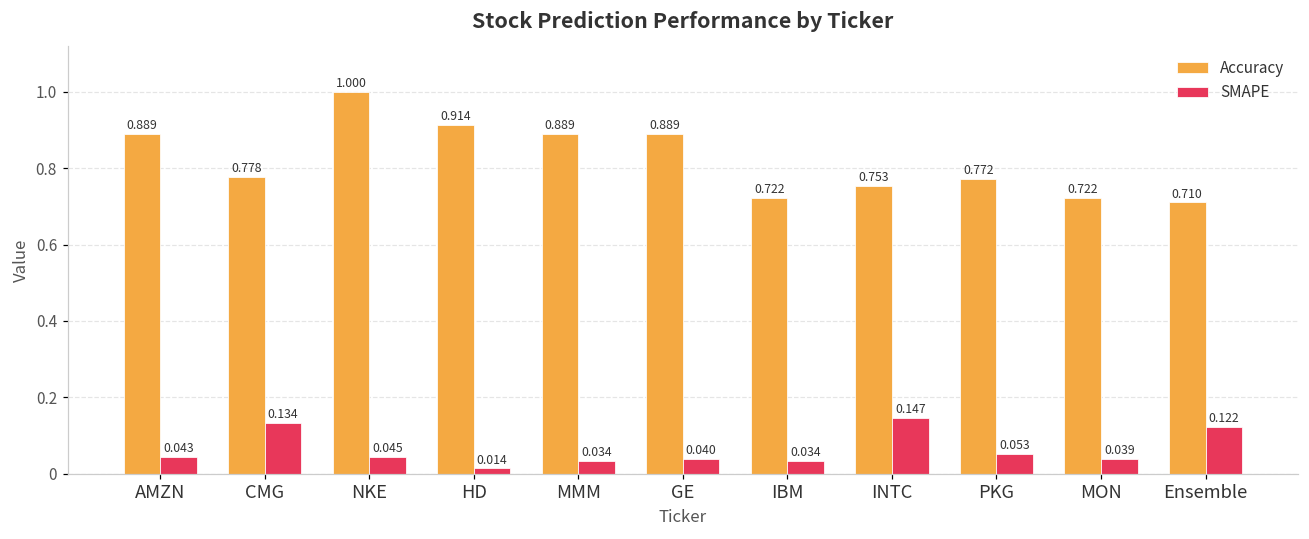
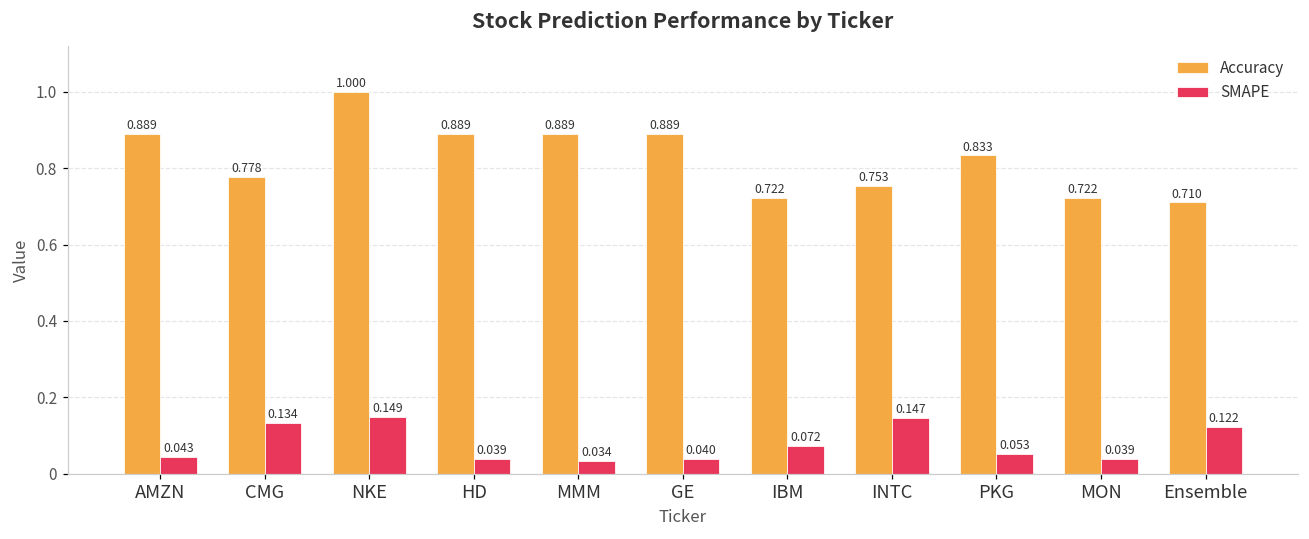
SMAPE, NKE: 0.045 -> 0.149
Accuracy, HD: 0.914 -> 0.889
SMAPE, HD: 0.014 -> 0.039
SMAPE, IBM: 0.034 -> 0.072
Accuracy, PKG: 0.772 -> 0.833
